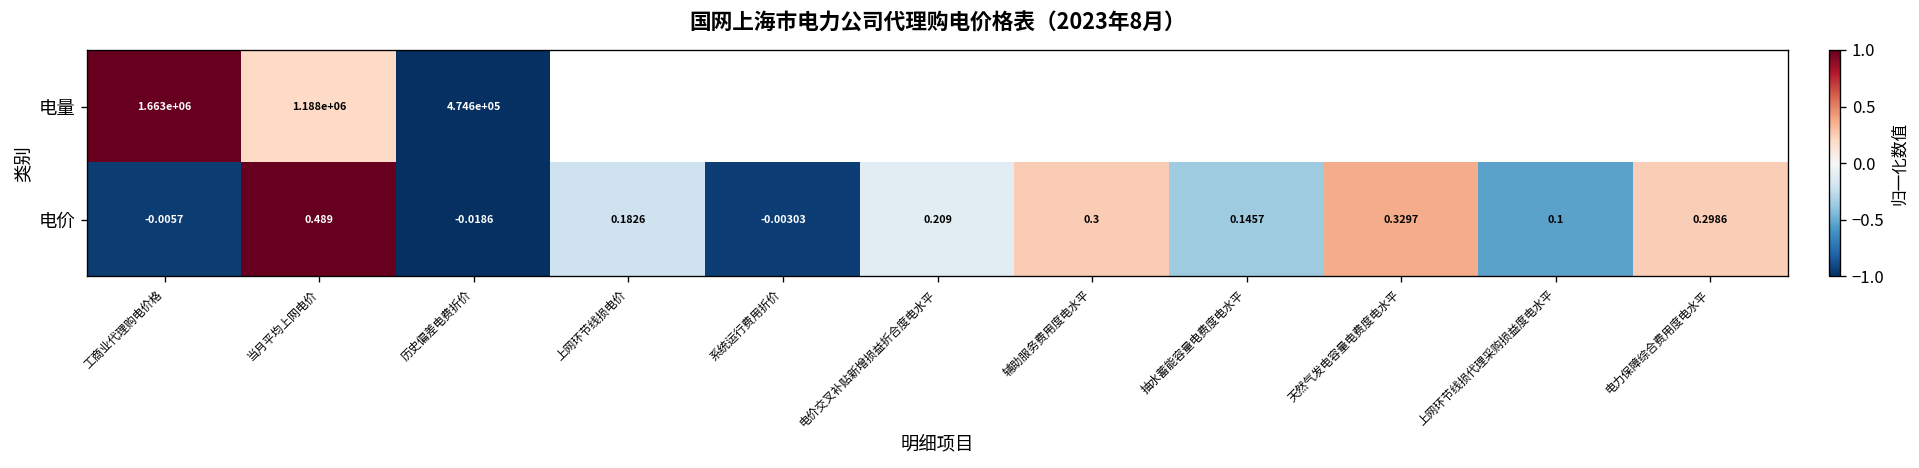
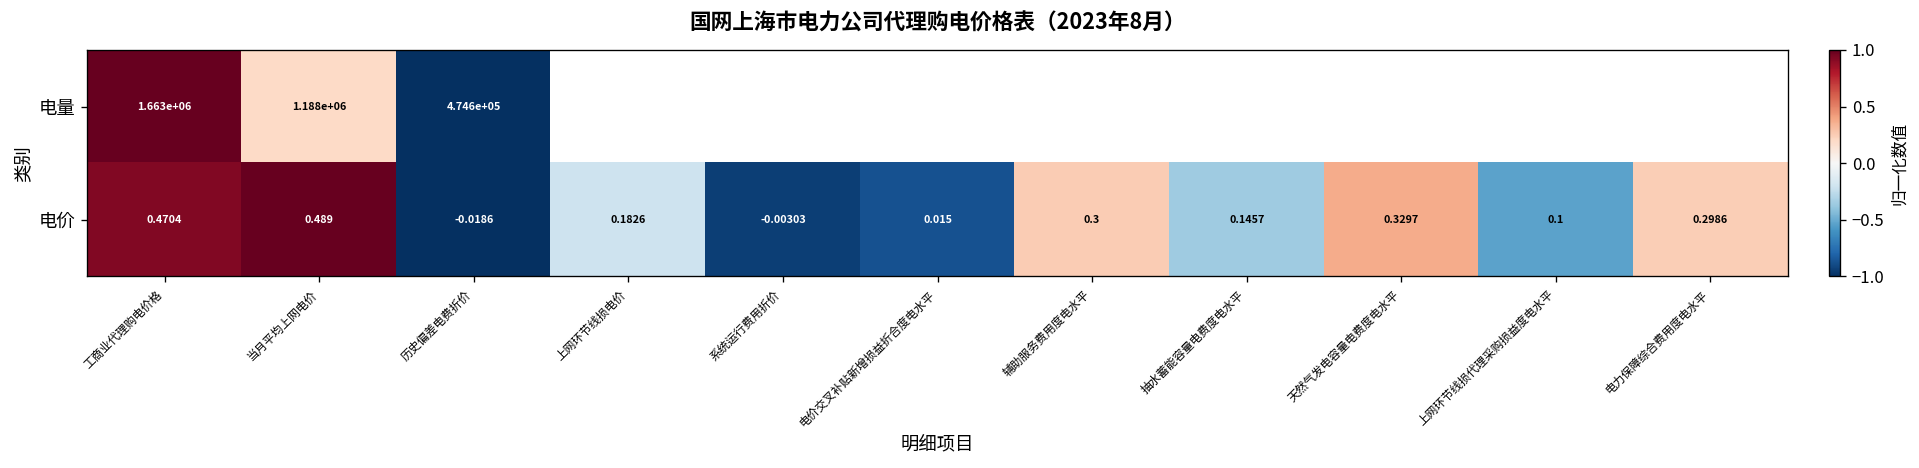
电价, 工商业代理购电价格: -0.0057 -> 0.4704
电价, 电价交叉补贴新增损益折合度电水平: 0.209 -> 0.015
